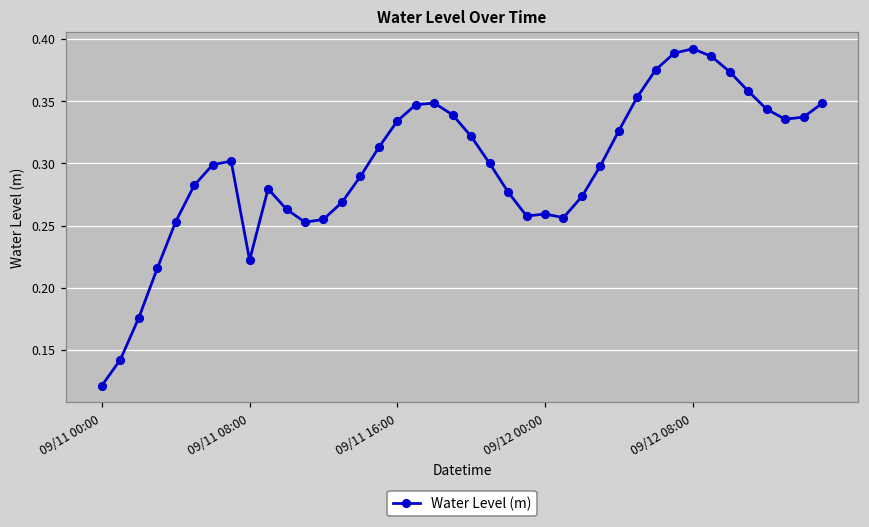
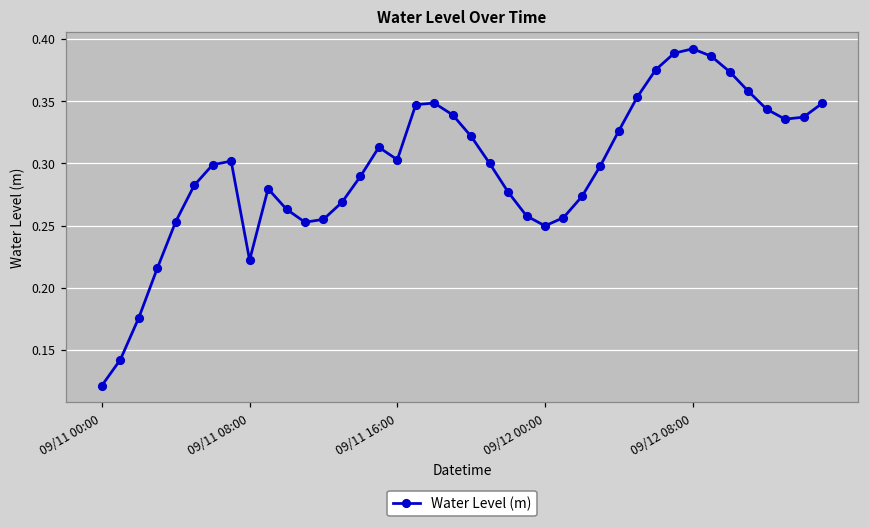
09/11 16:00: 0.334 -> 0.303
09/12 00:00: 0.259 -> 0.250
